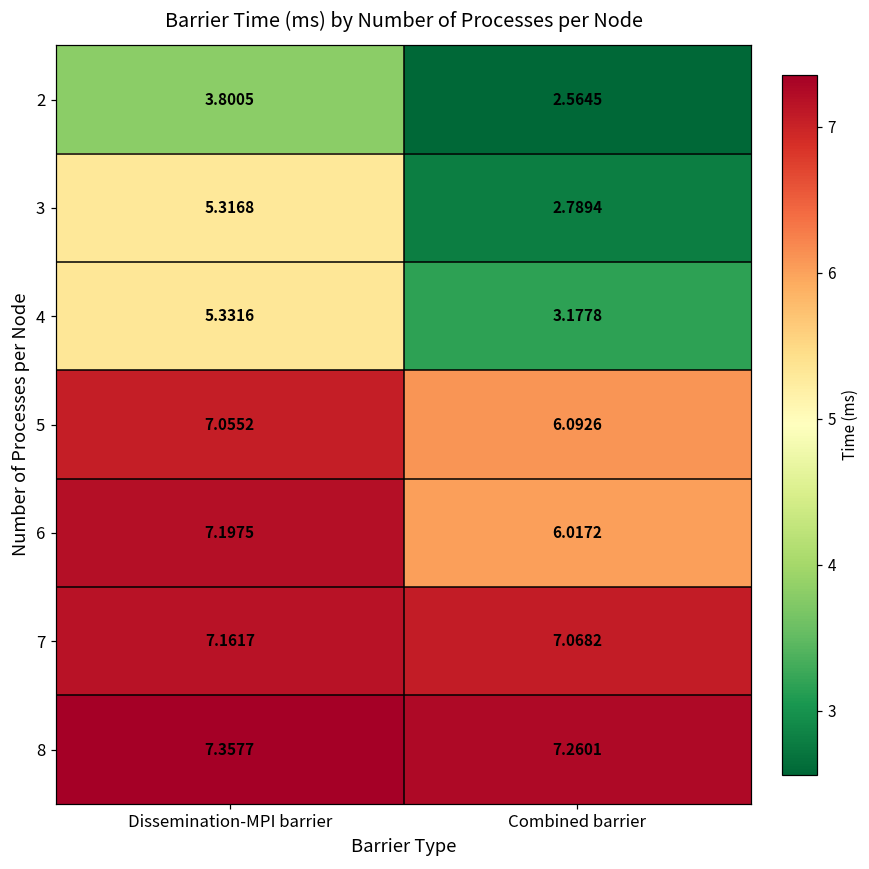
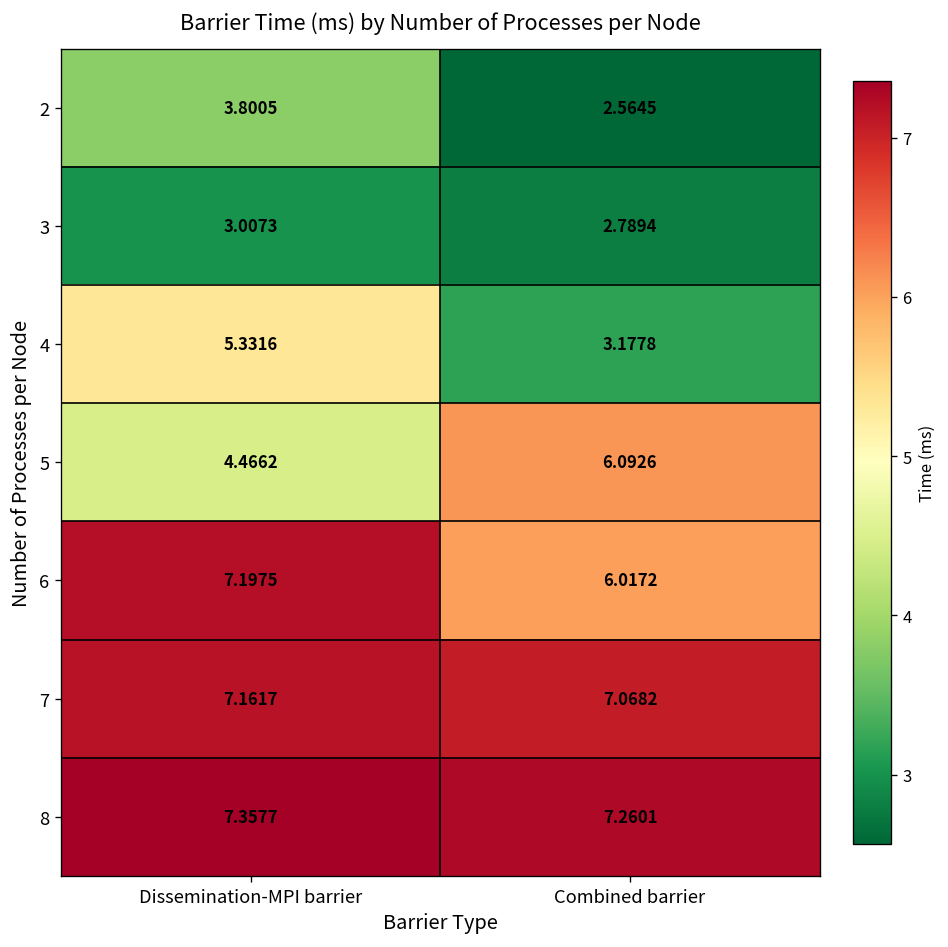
3, Dissemination-MPI barrier: 5.3168 -> 3.0073
5, Dissemination-MPI barrier: 7.0552 -> 4.4662
